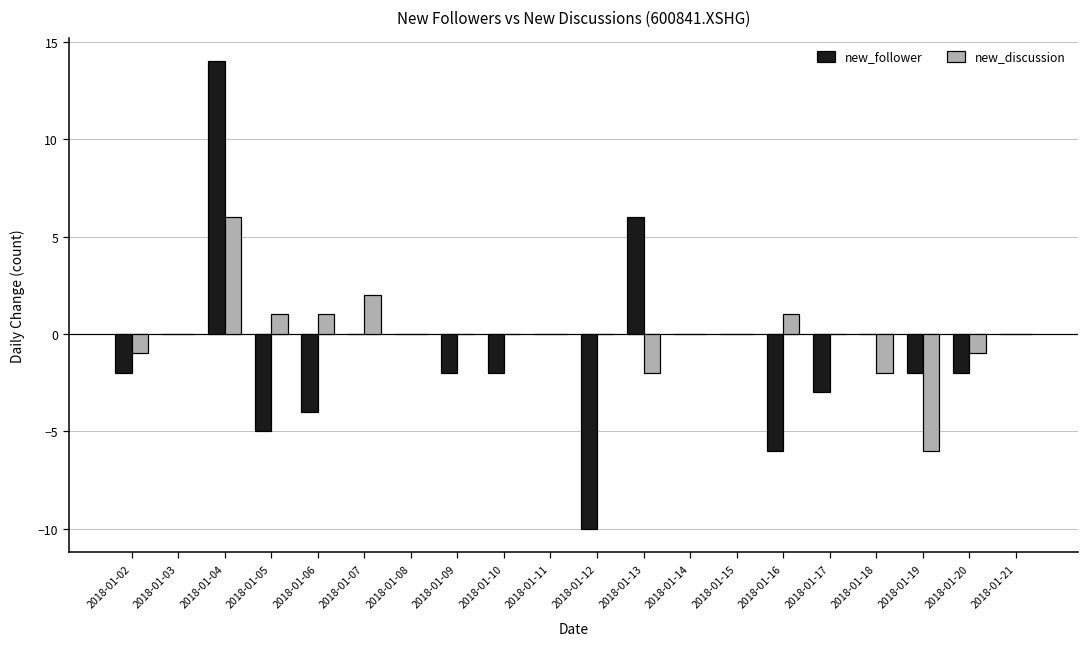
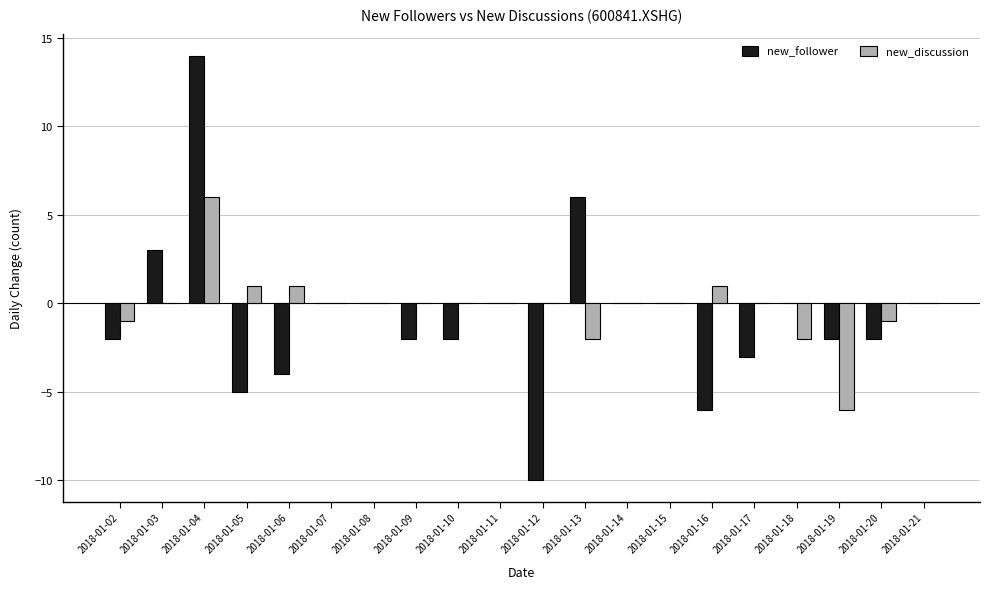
new_follower, 2018-01-03: 0 -> 3
new_discussion, 2018-01-07: 2 -> 0
